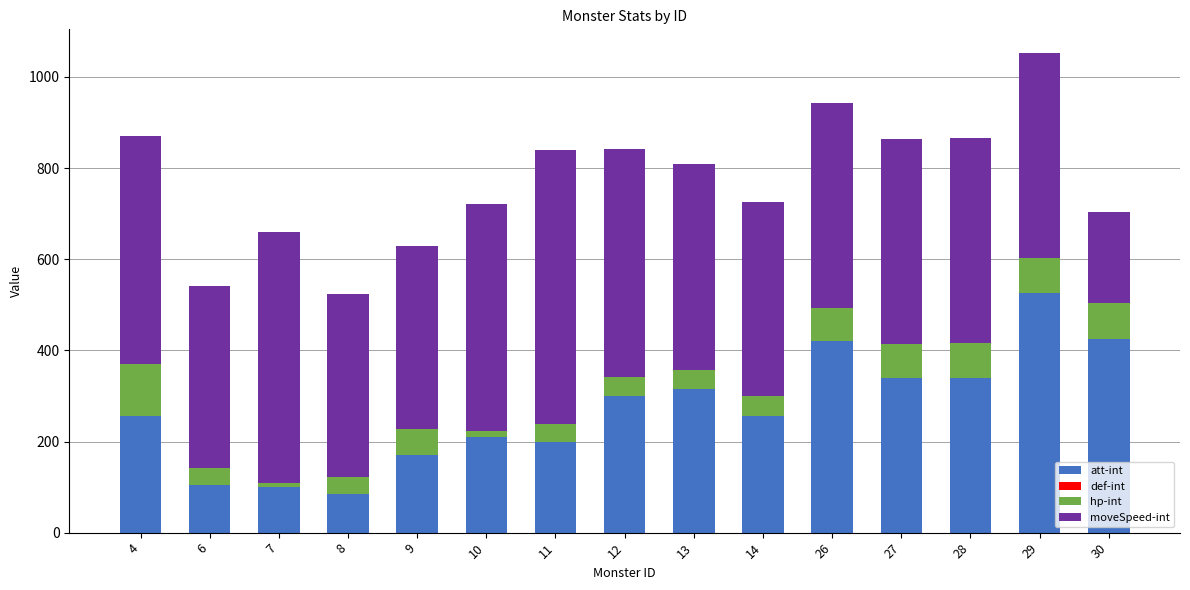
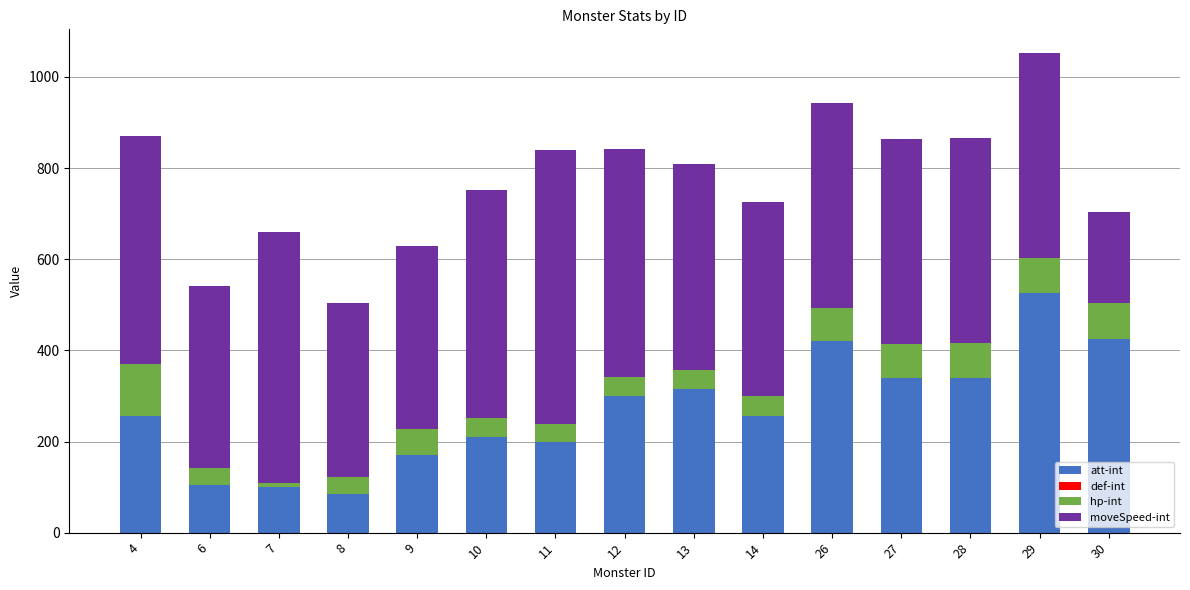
moveSpeed-int, 8: 400 -> 380
hp-int, 10: 10 -> 40
